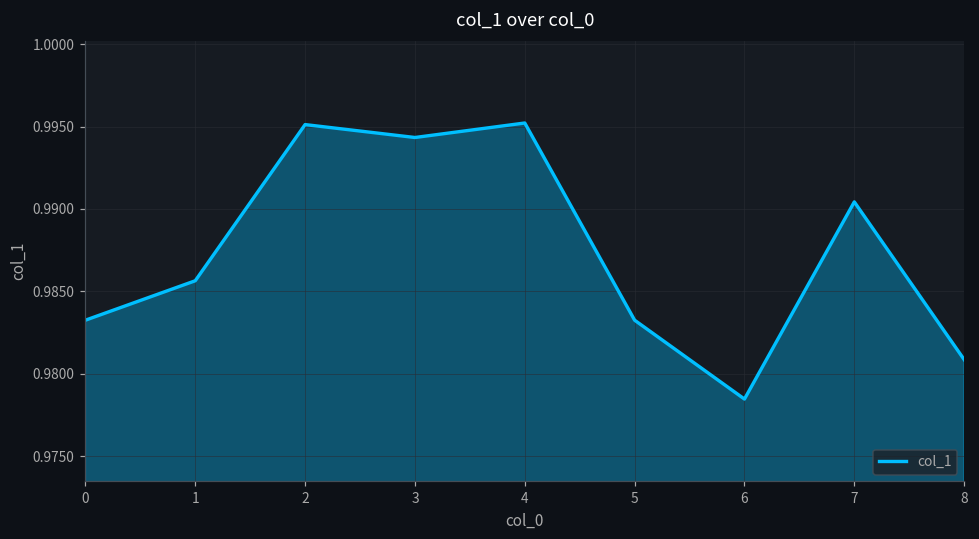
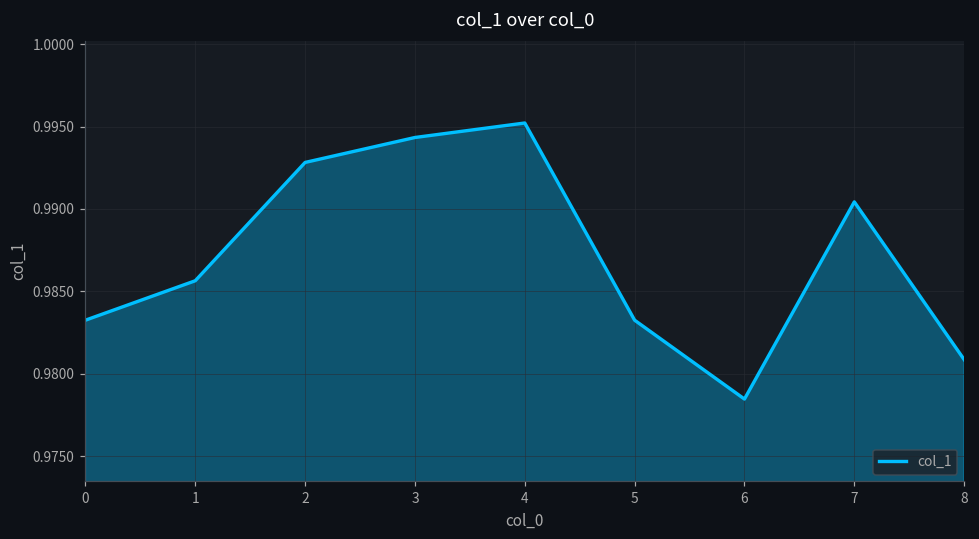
2: 0.9951 -> 0.9928
